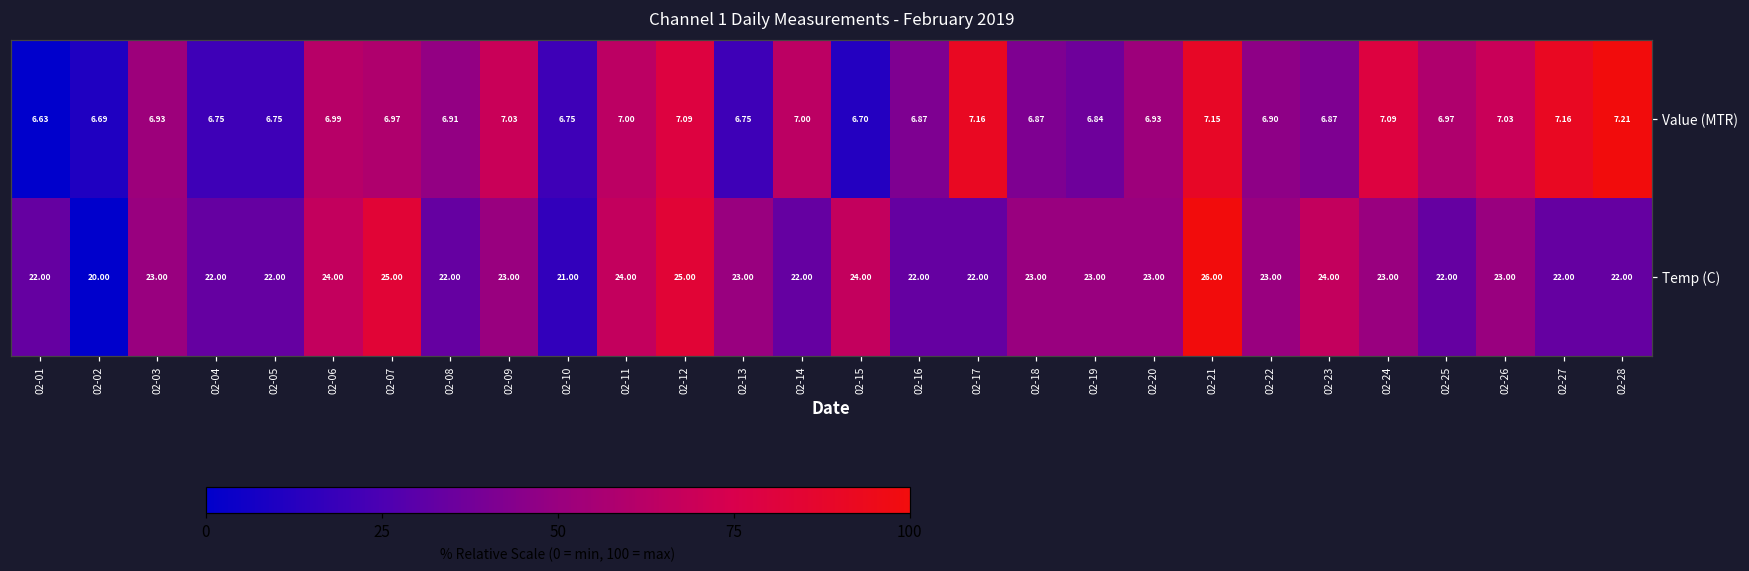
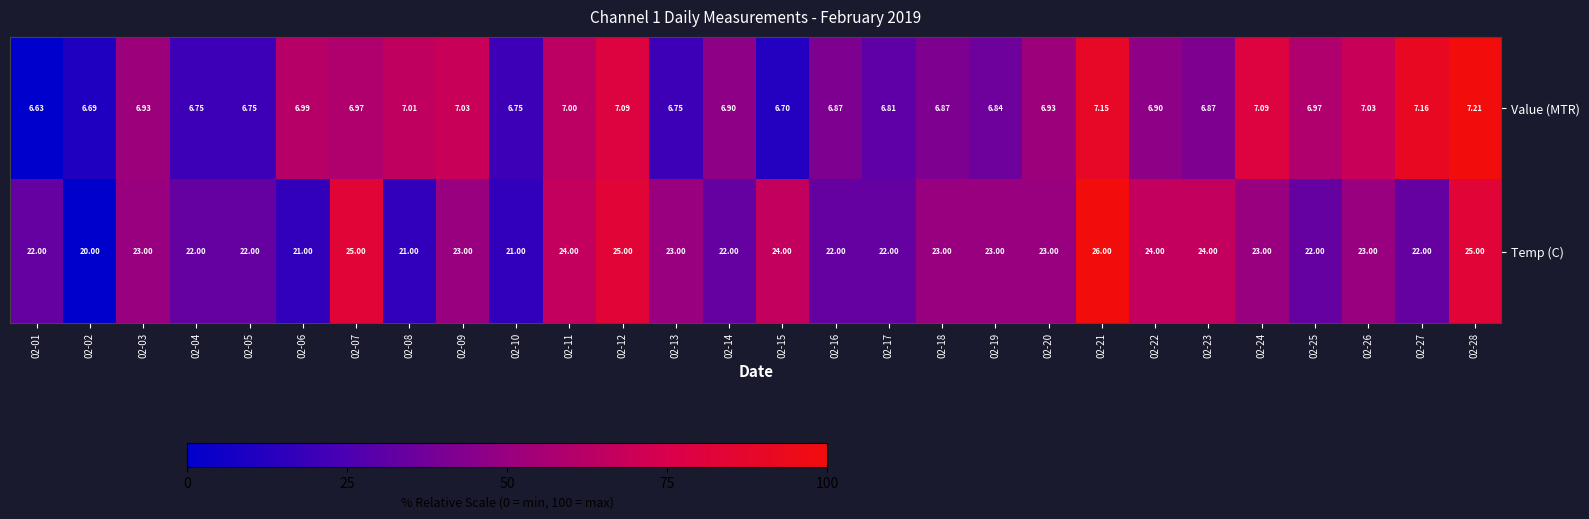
Value (MTR), 02-08: 6.91 -> 7.01
Value (MTR), 02-14: 7.00 -> 6.90
Value (MTR), 02-17: 7.16 -> 6.81
Temp (C), 02-06: 24.00 -> 21.00
Temp (C), 02-08: 22.00 -> 21.00
Temp (C), 02-22: 23.00 -> 24.00
Temp (C), 02-28: 22.00 -> 25.00
